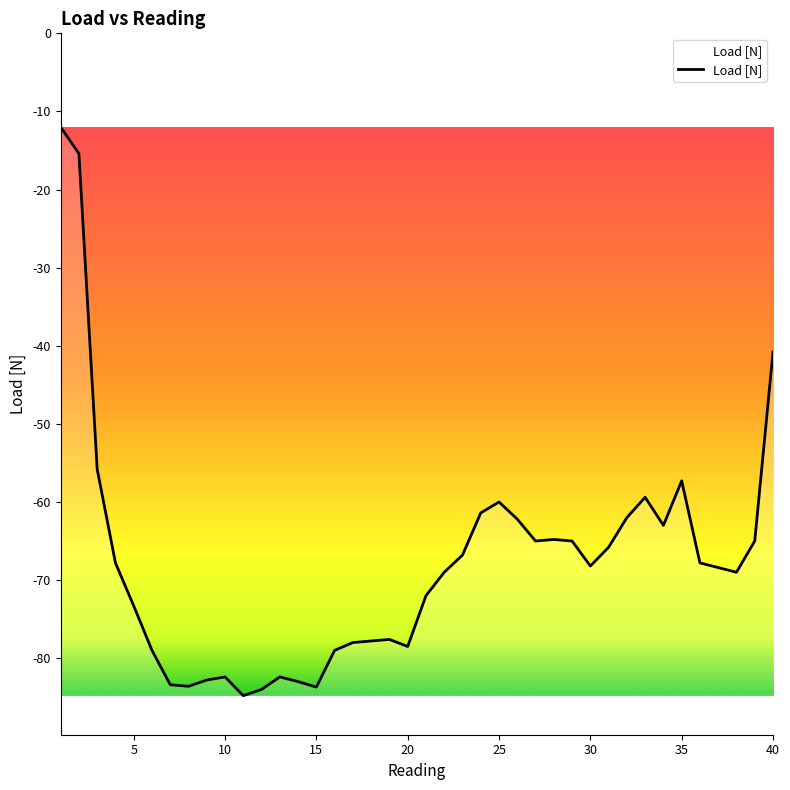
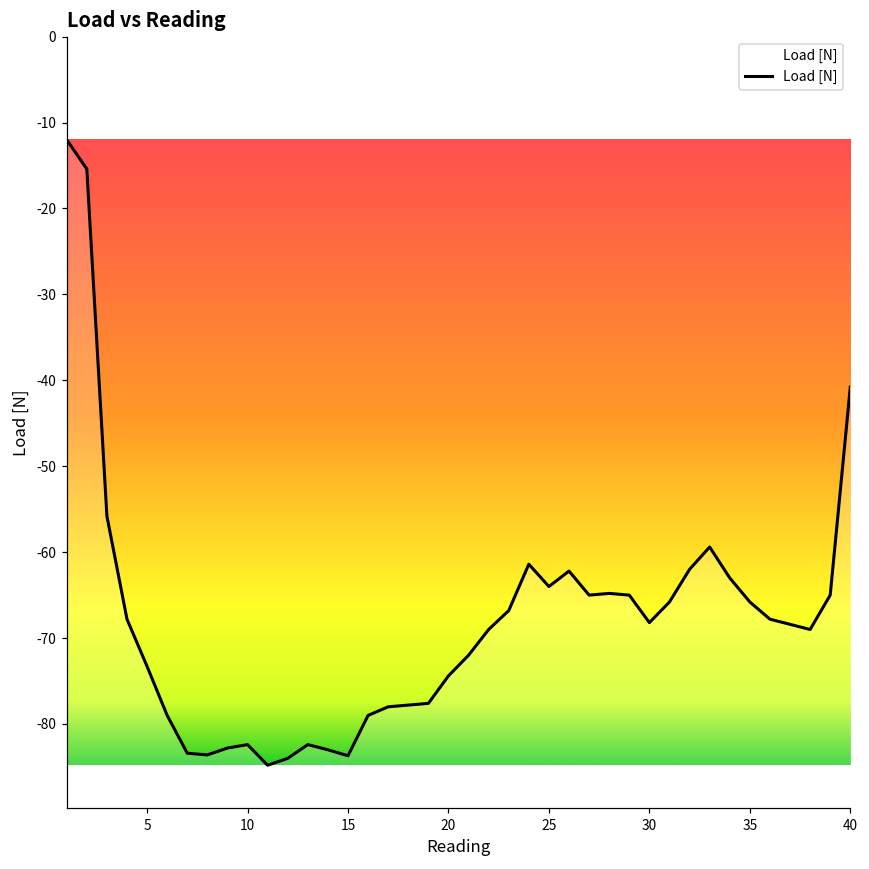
20: -79 -> -74
25: -60 -> -64
35: -57 -> -66
